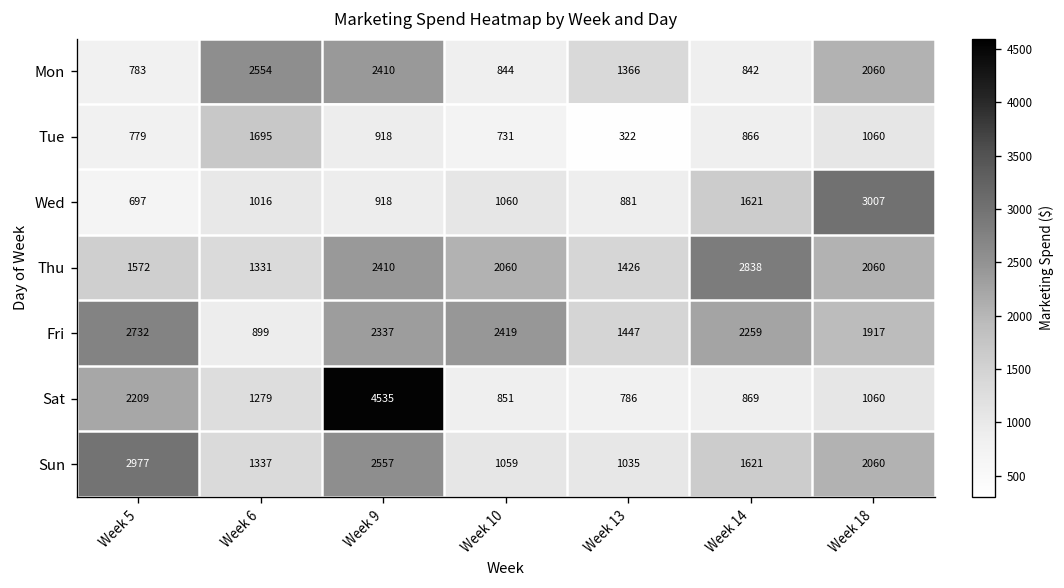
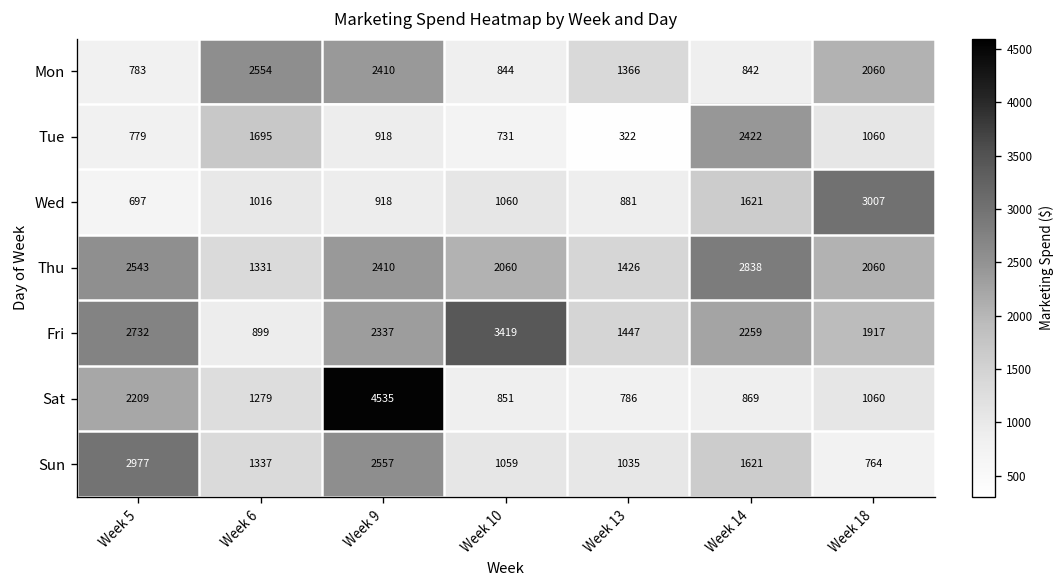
Tue, Week 14: 866 -> 2422
Thu, Week 5: 1572 -> 2543
Fri, Week 10: 2419 -> 3419
Sun, Week 18: 2060 -> 764
